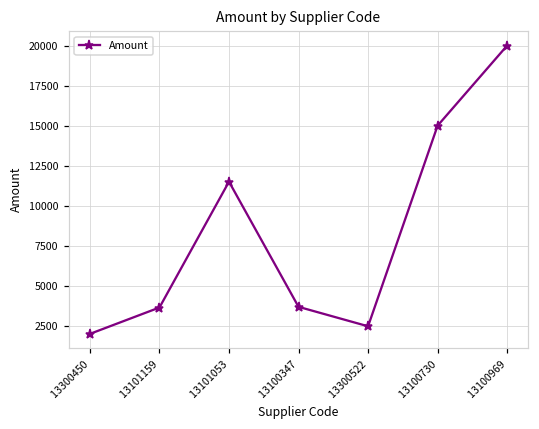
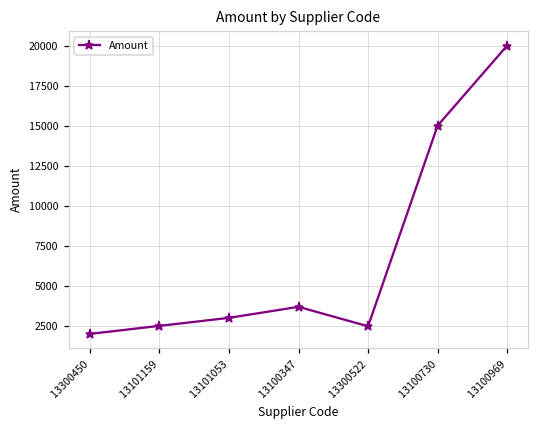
13101159: 3600 -> 2500
13101053: 11500 -> 3000
